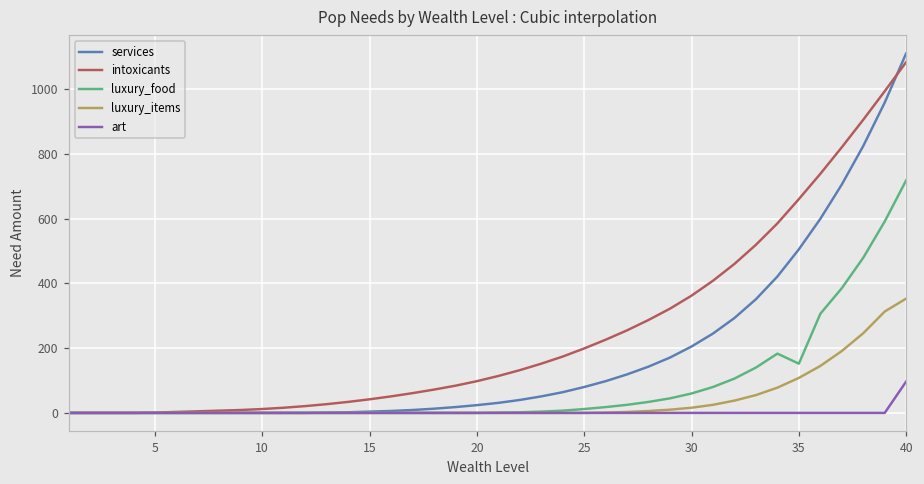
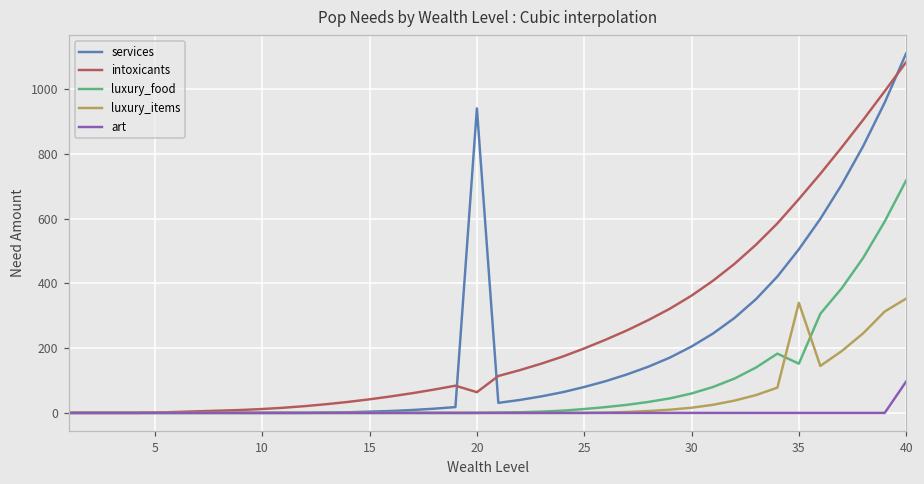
services, 20: 20 -> 940
intoxicants, 20: 100 -> 60
luxury_items, 35: 110 -> 340
